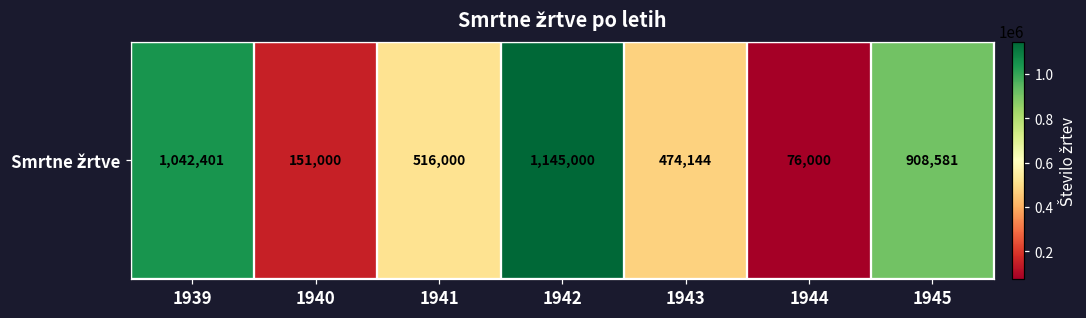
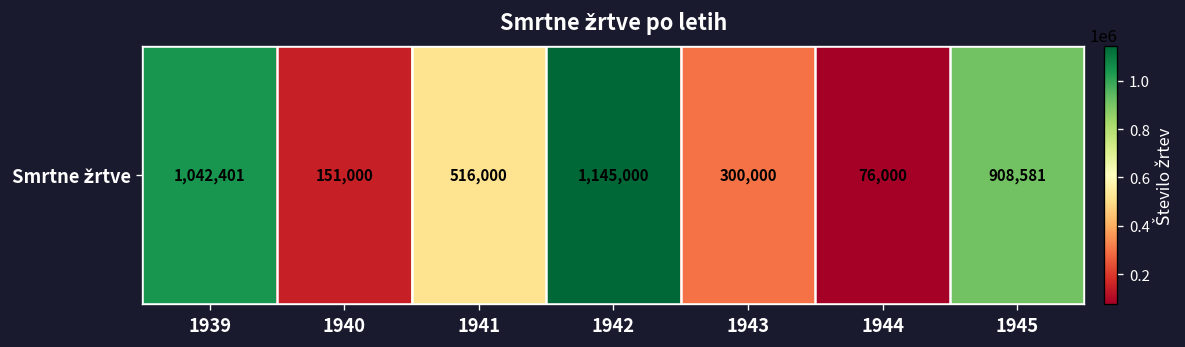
Smrtne žrtve, 1943: 474,144 -> 300,000
